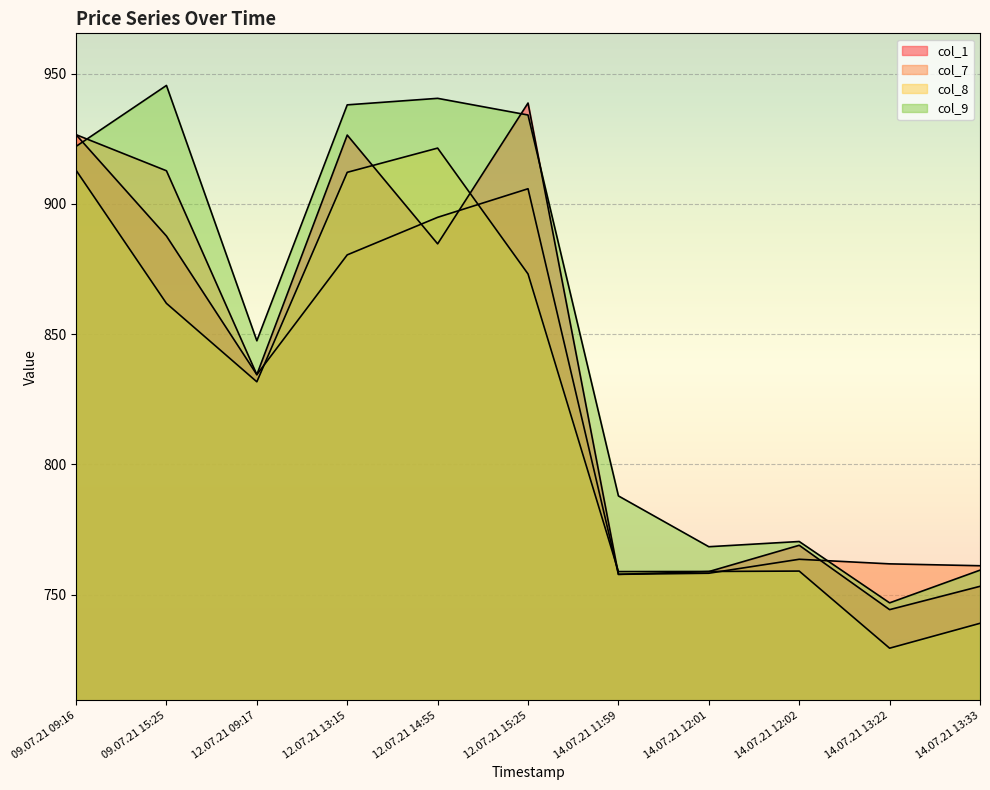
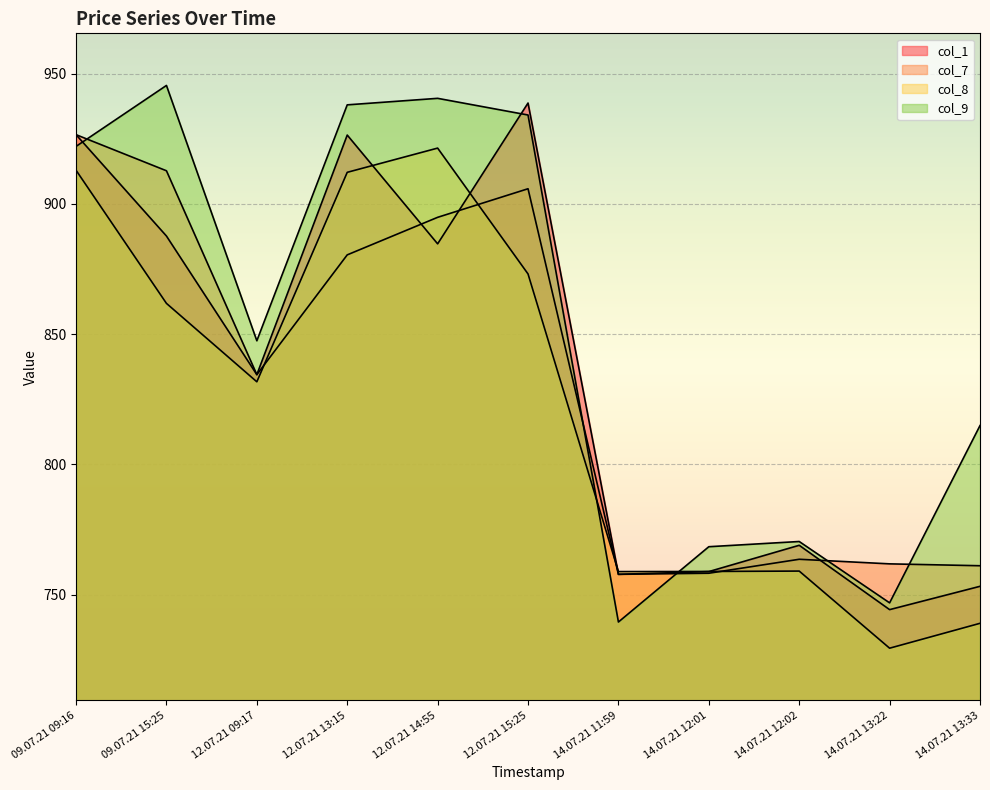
col_9, 14.07.21 11:59: 788 -> 740
col_9, 14.07.21 13:33: 759 -> 815
